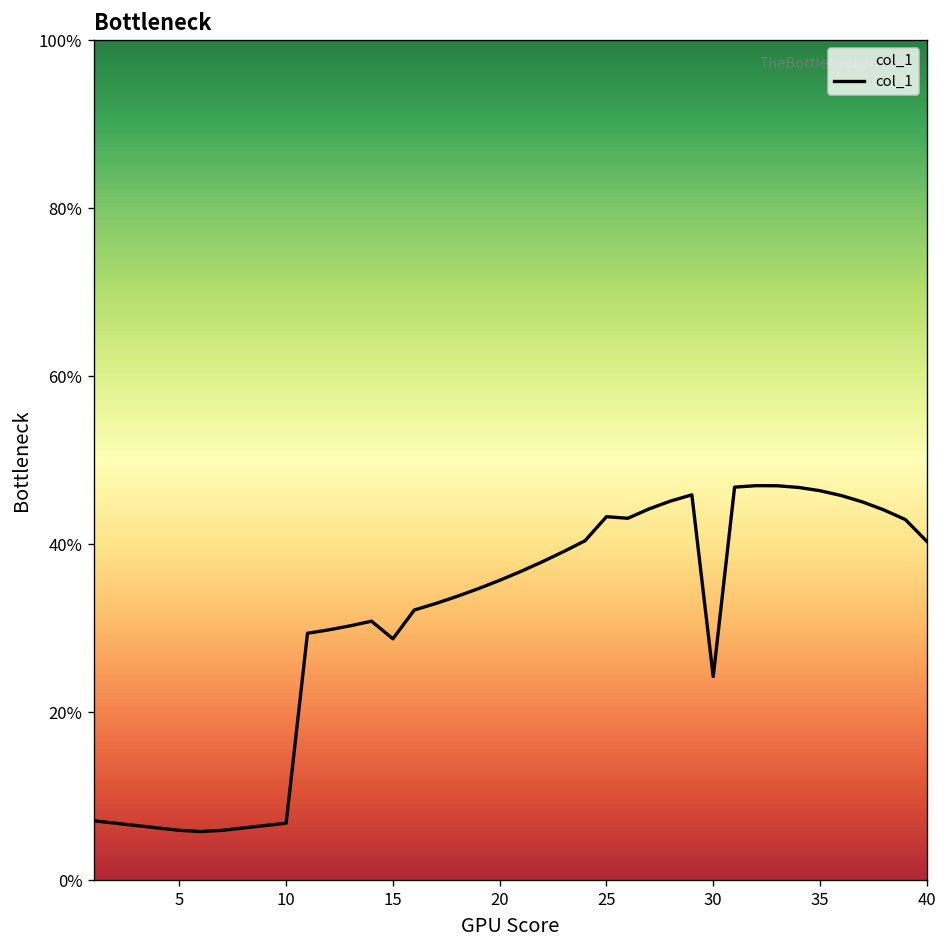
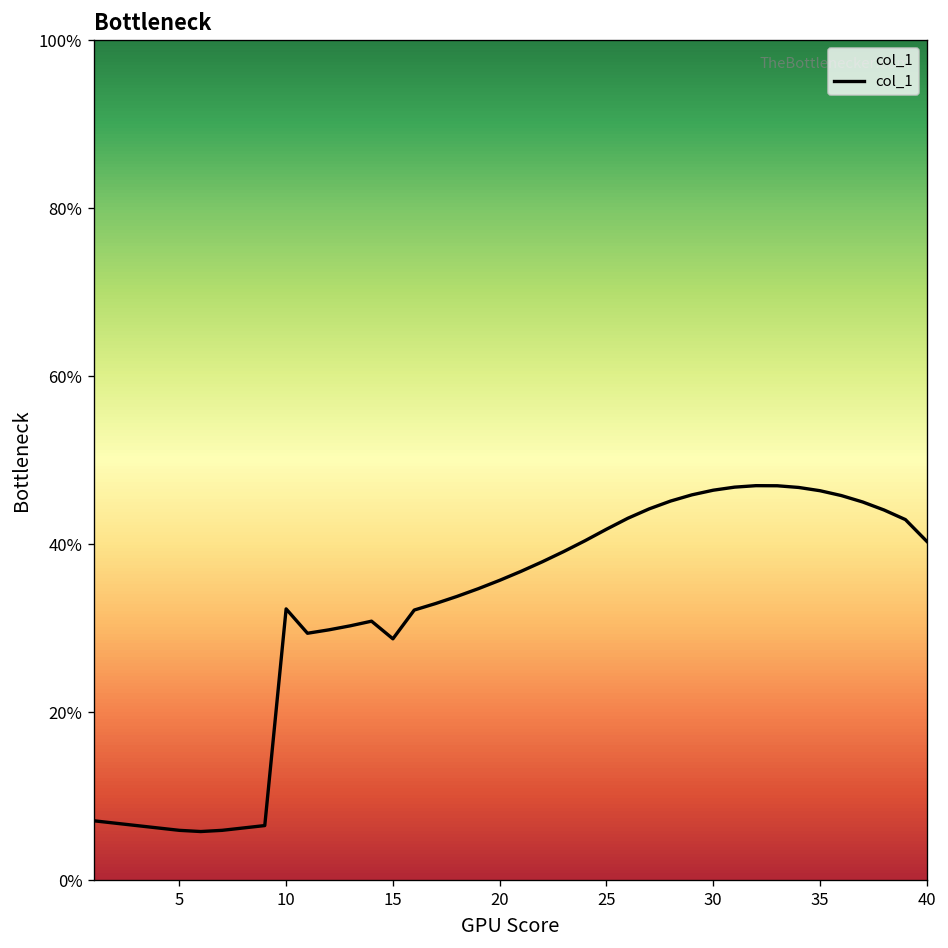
10: 7% -> 32%
25: 43% -> 42%
30: 24% -> 46%
